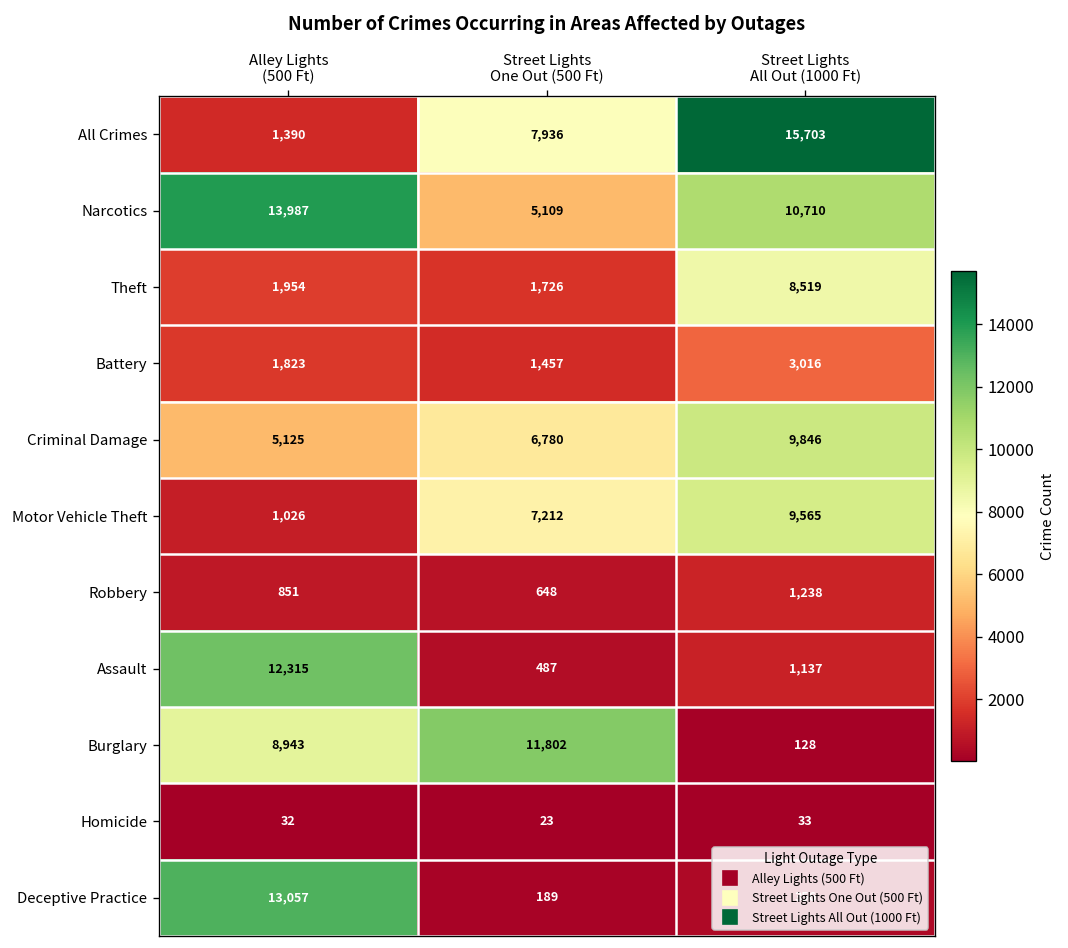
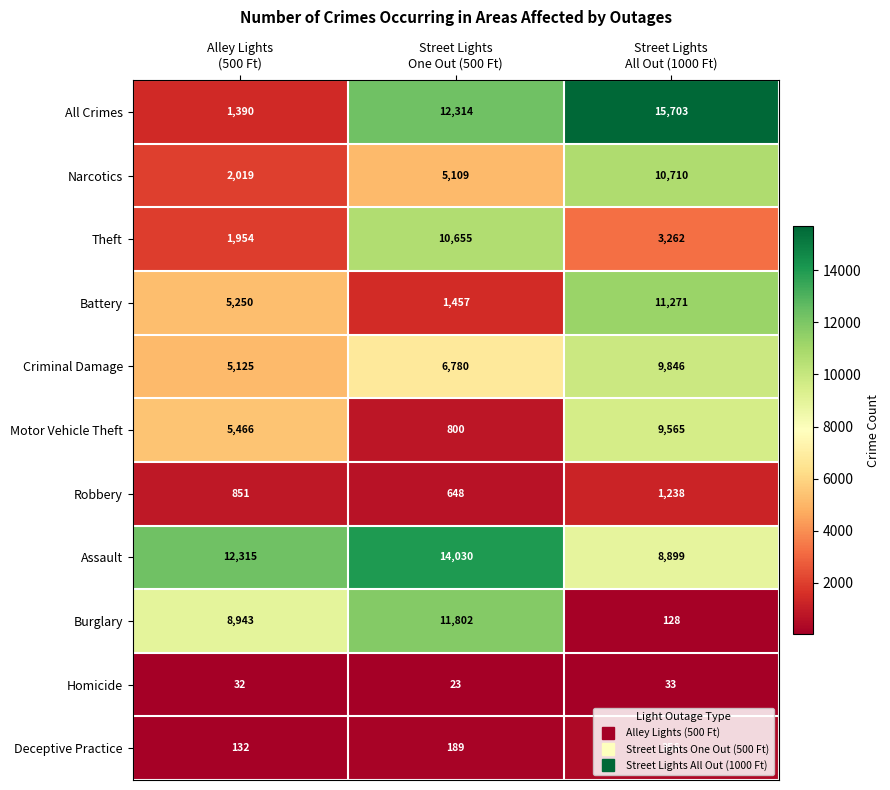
All Crimes, Street Lights One Out (500 Ft): 7,936 -> 12,314
Narcotics, Alley Lights (500 Ft): 13,987 -> 2,019
Theft, Street Lights One Out (500 Ft): 1,726 -> 10,655
Theft, Street Lights All Out (1000 Ft): 8,519 -> 3,262
Battery, Alley Lights (500 Ft): 1,823 -> 5,250
Battery, Street Lights All Out (1000 Ft): 3,016 -> 11,271
Motor Vehicle Theft, Alley Lights (500 Ft): 1,026 -> 5,466
Motor Vehicle Theft, Street Lights One Out (500 Ft): 7,212 -> 800
Assault, Street Lights One Out (500 Ft): 487 -> 14,030
Assault, Street Lights All Out (1000 Ft): 1,137 -> 8,899
Deceptive Practice, Alley Lights (500 Ft): 13,057 -> 132
